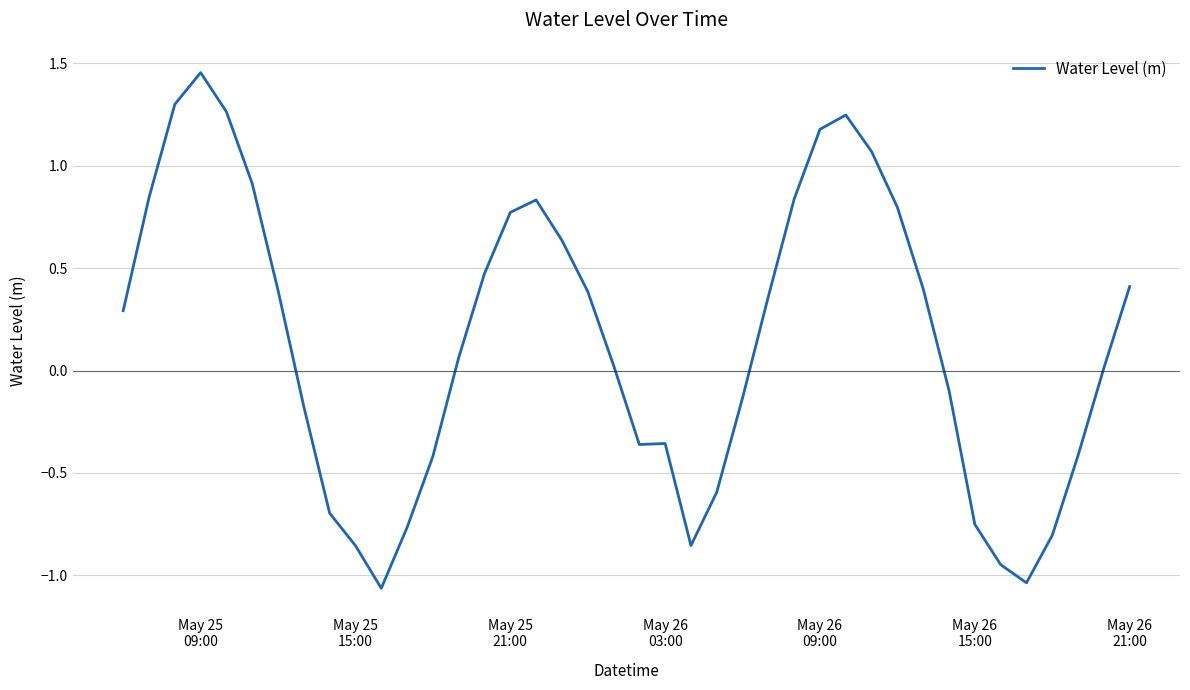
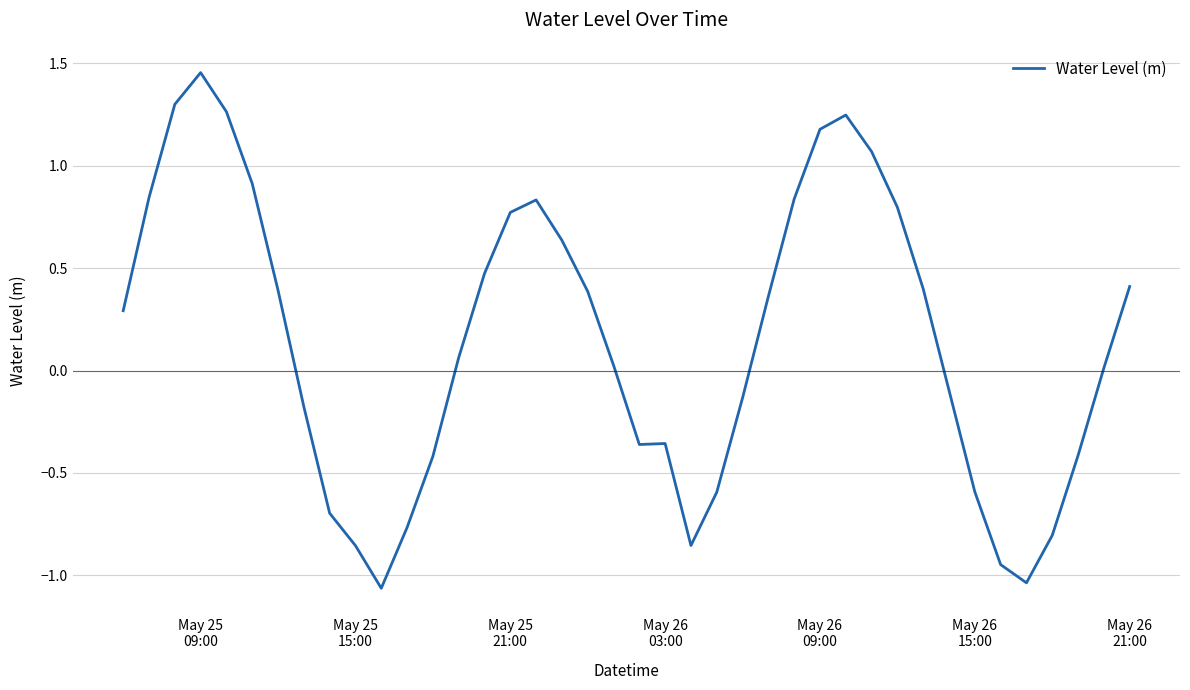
May 26 15:00: -0.75 -> -0.59
